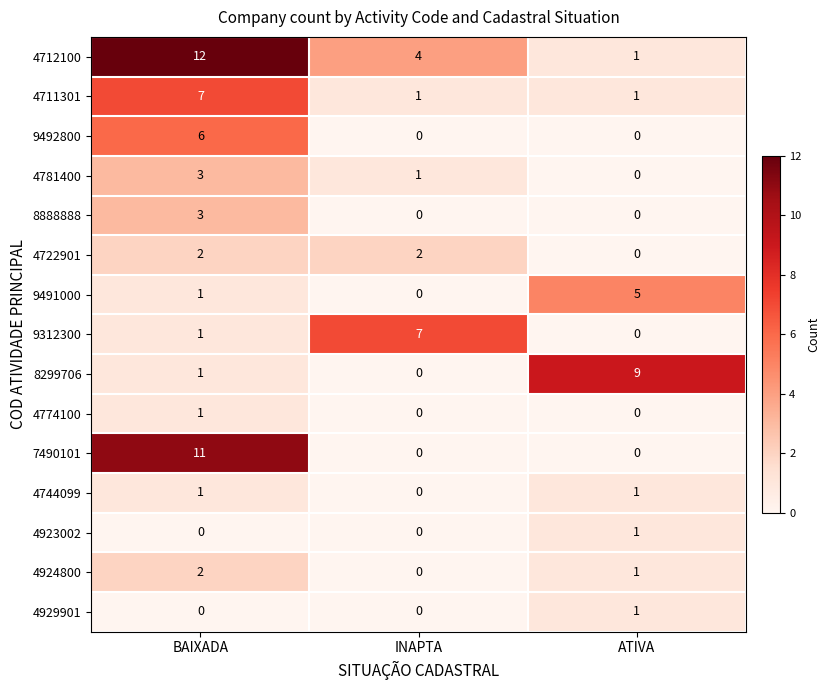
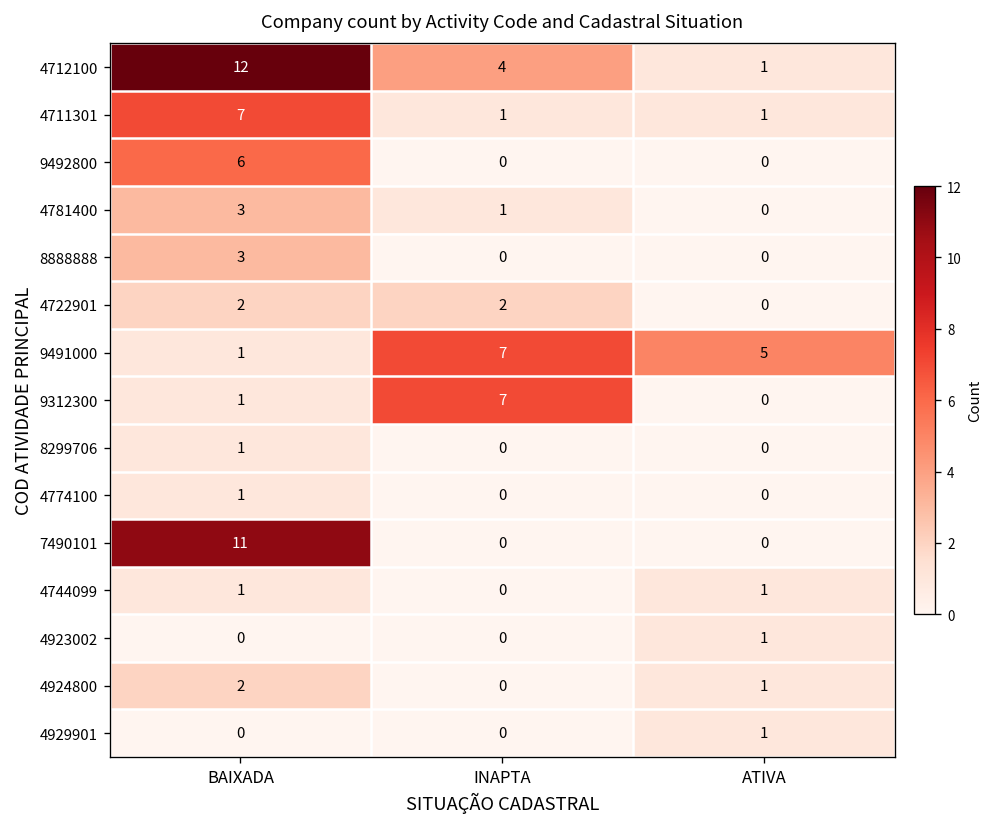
9491000, INAPTA: 0 -> 7
8299706, ATIVA: 9 -> 0
